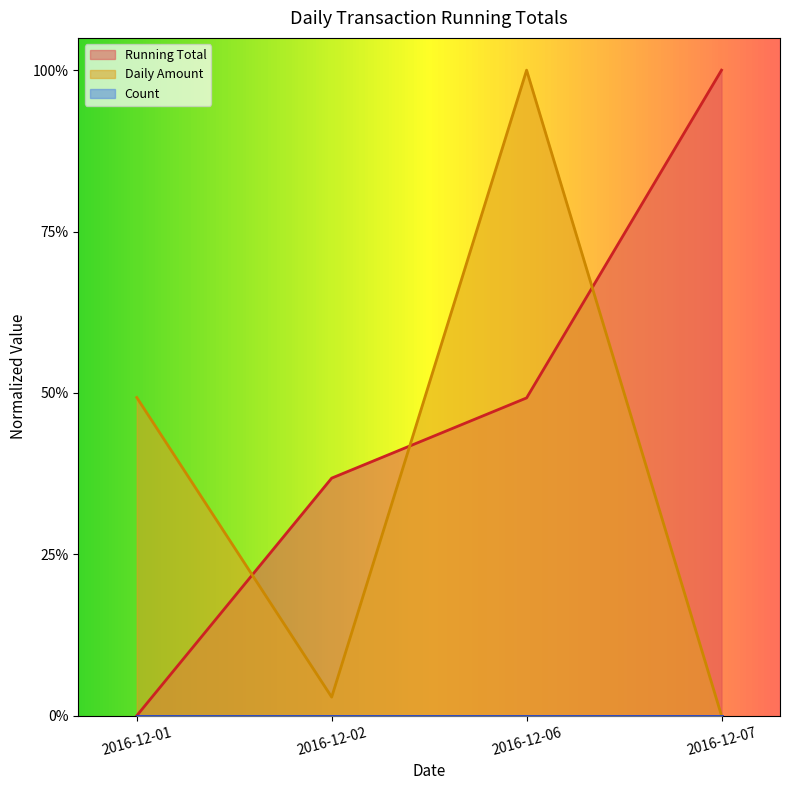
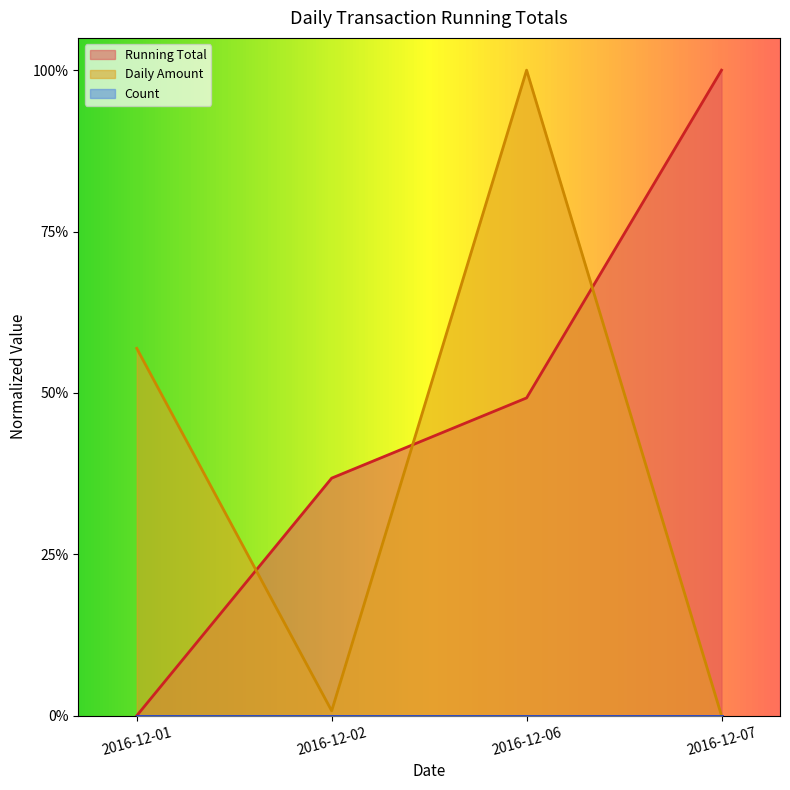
Daily Amount, 2016-12-01: 49% -> 57%
Daily Amount, 2016-12-02: 3% -> 1%
